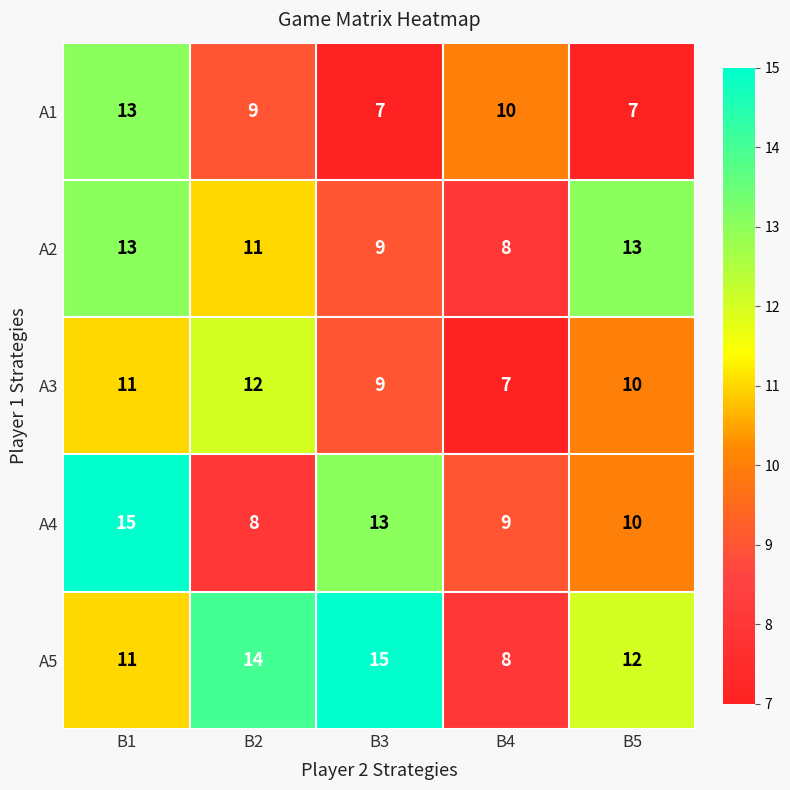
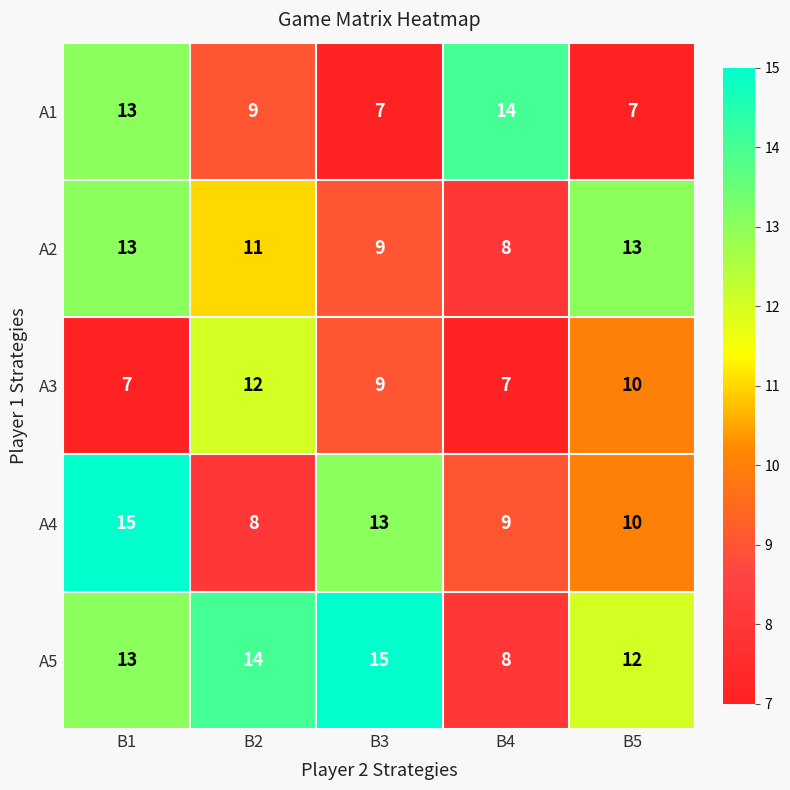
A1, B4: 10 -> 14
A3, B1: 11 -> 7
A5, B1: 11 -> 13
